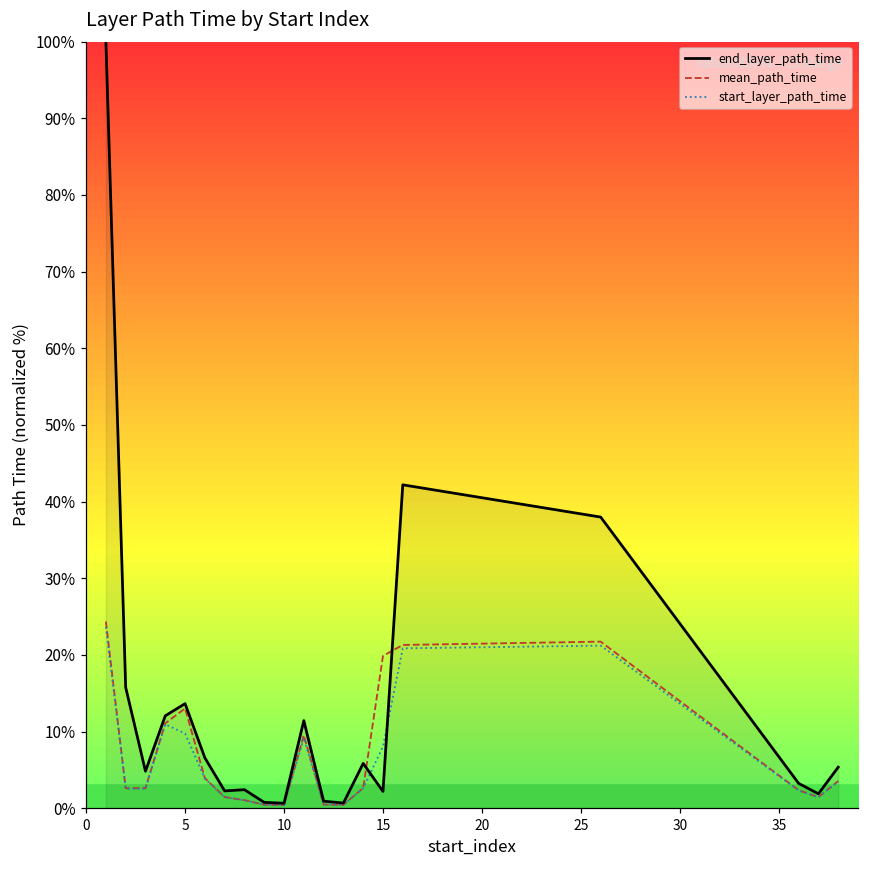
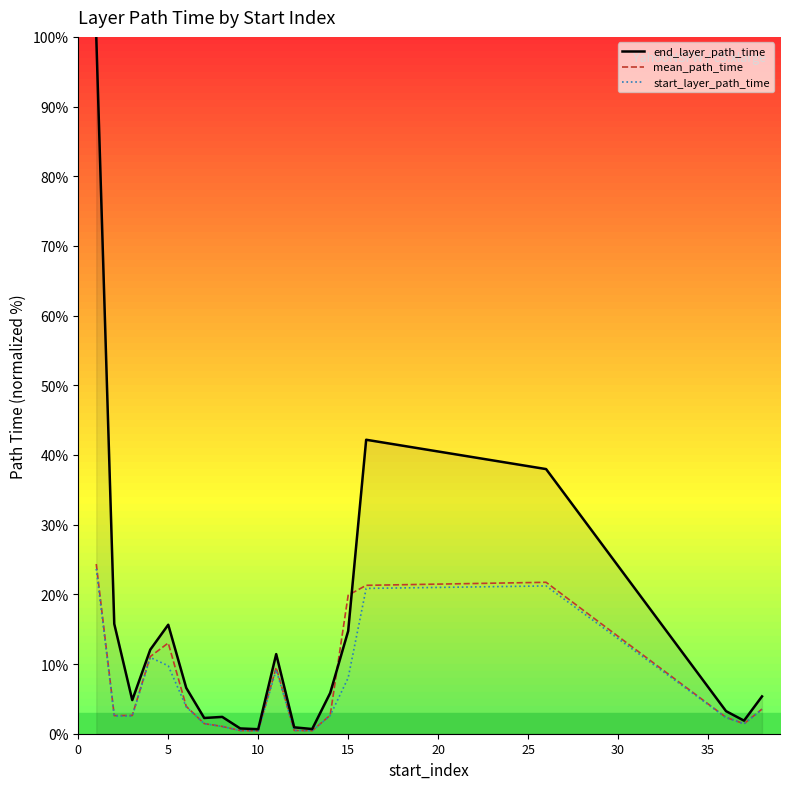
end_layer_path_time, 5: 14% -> 16%
end_layer_path_time, 15: 2% -> 15%
